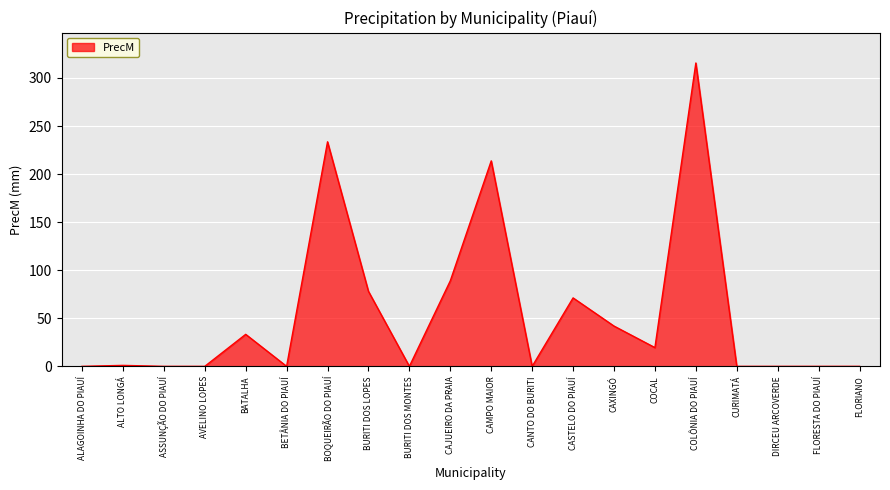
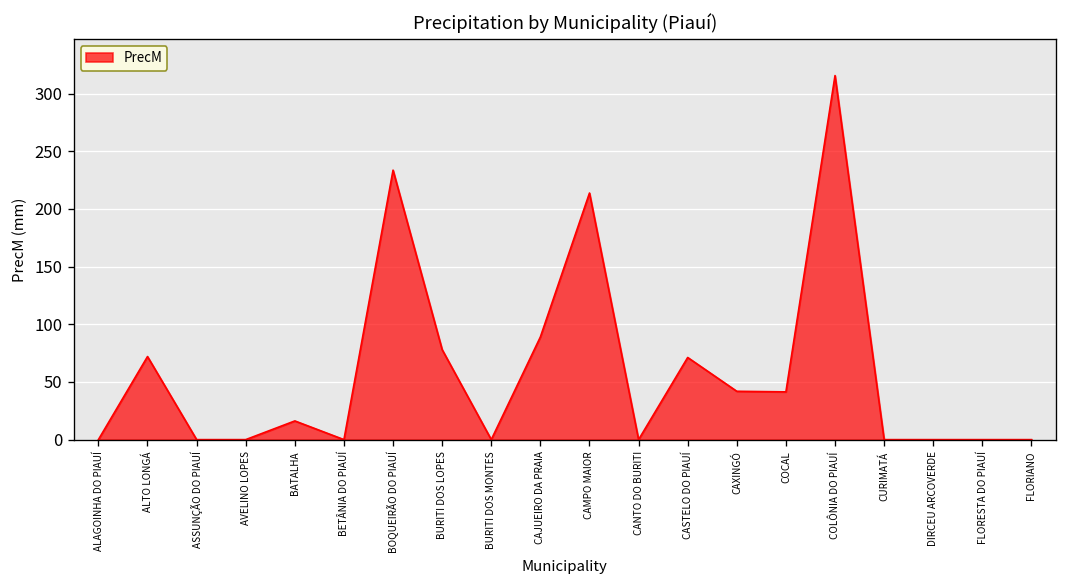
ALTO LONGÁ: 0 -> 70
BATALHA: 30 -> 20
COCAL: 20 -> 40
